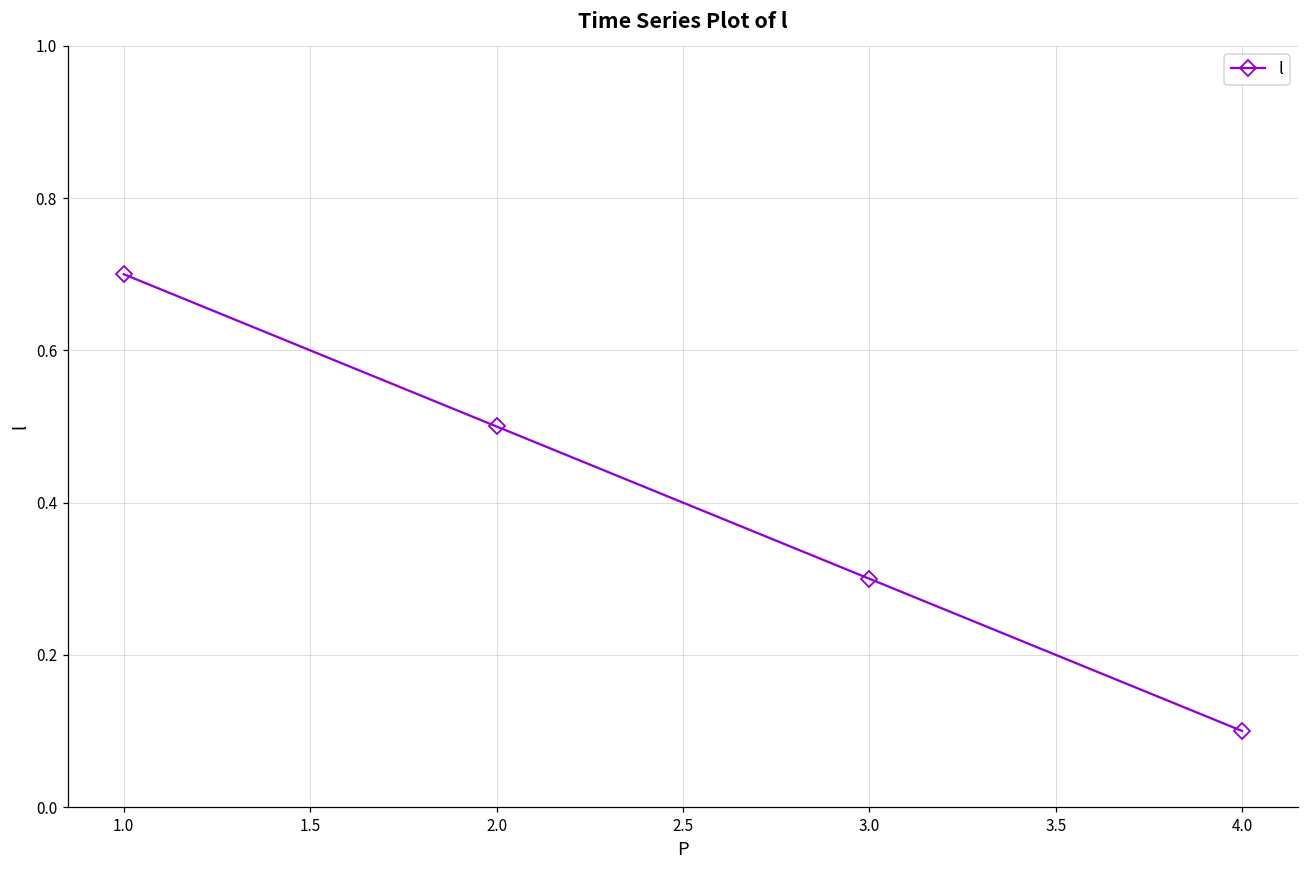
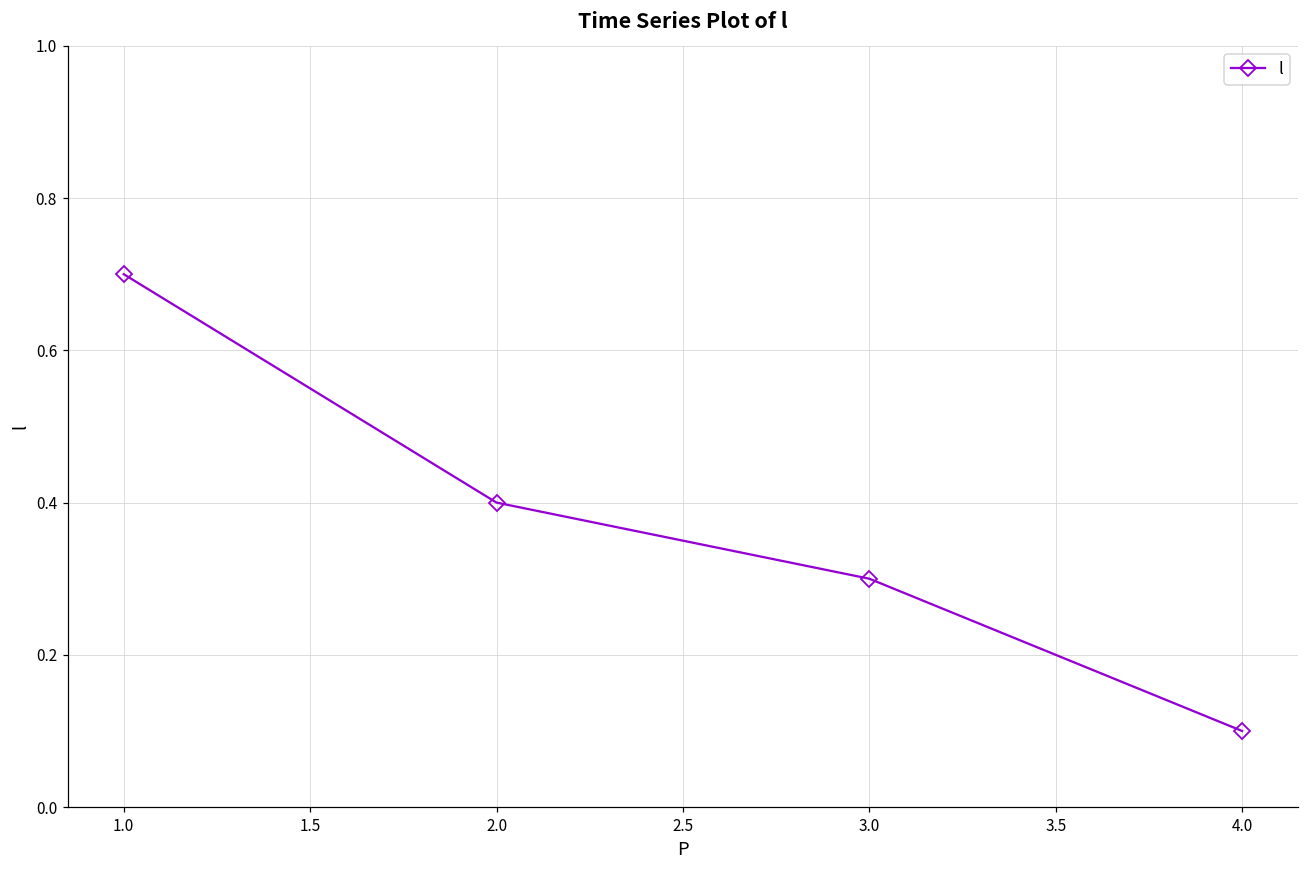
2.0: 0.5 -> 0.4
